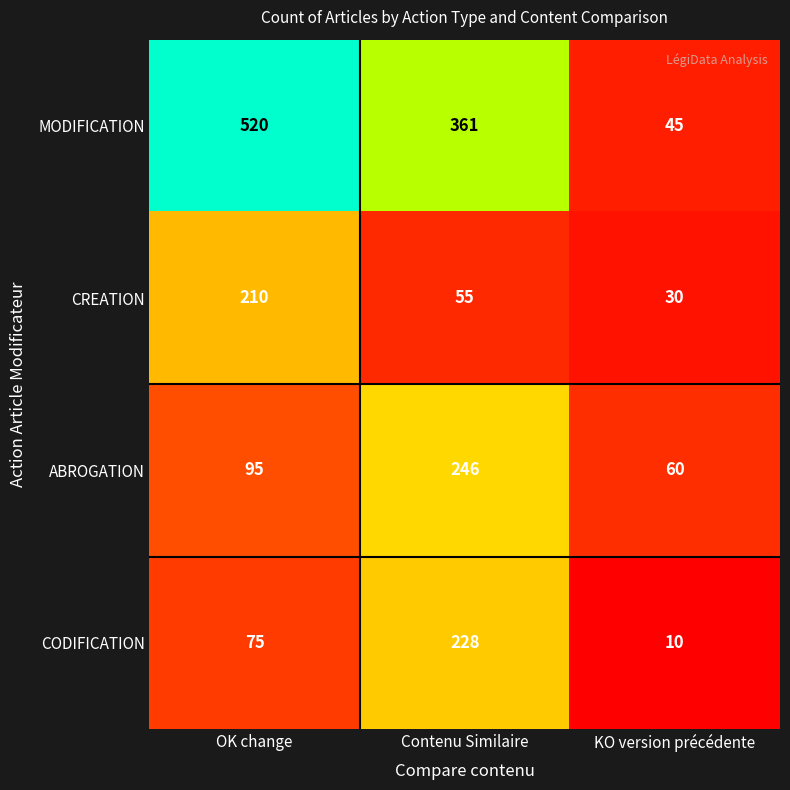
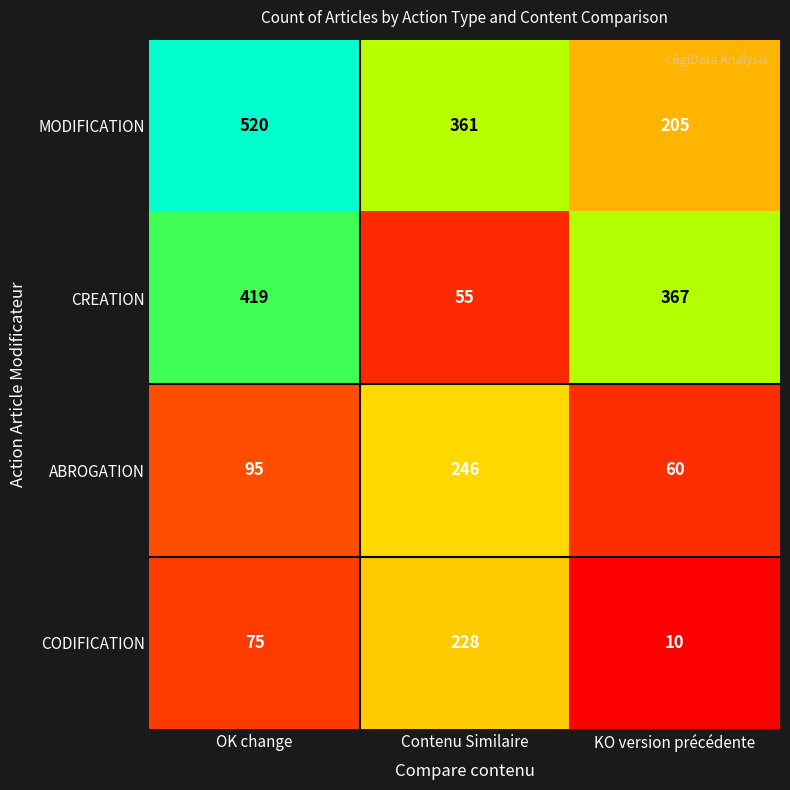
MODIFICATION, KO version précédente: 45 -> 205
CREATION, OK change: 210 -> 419
CREATION, KO version précédente: 30 -> 367
